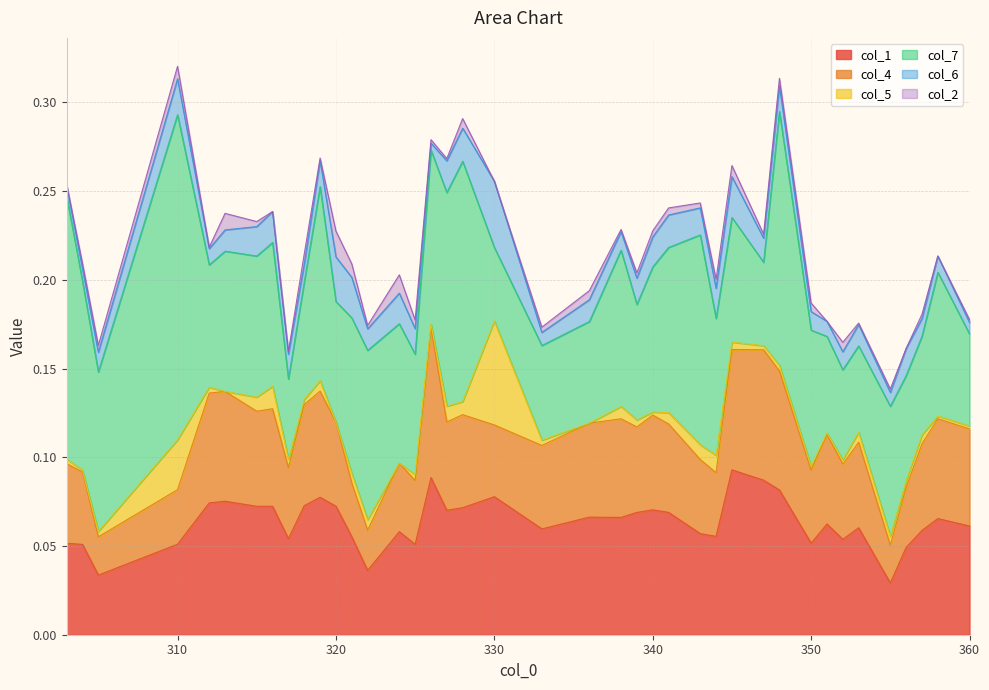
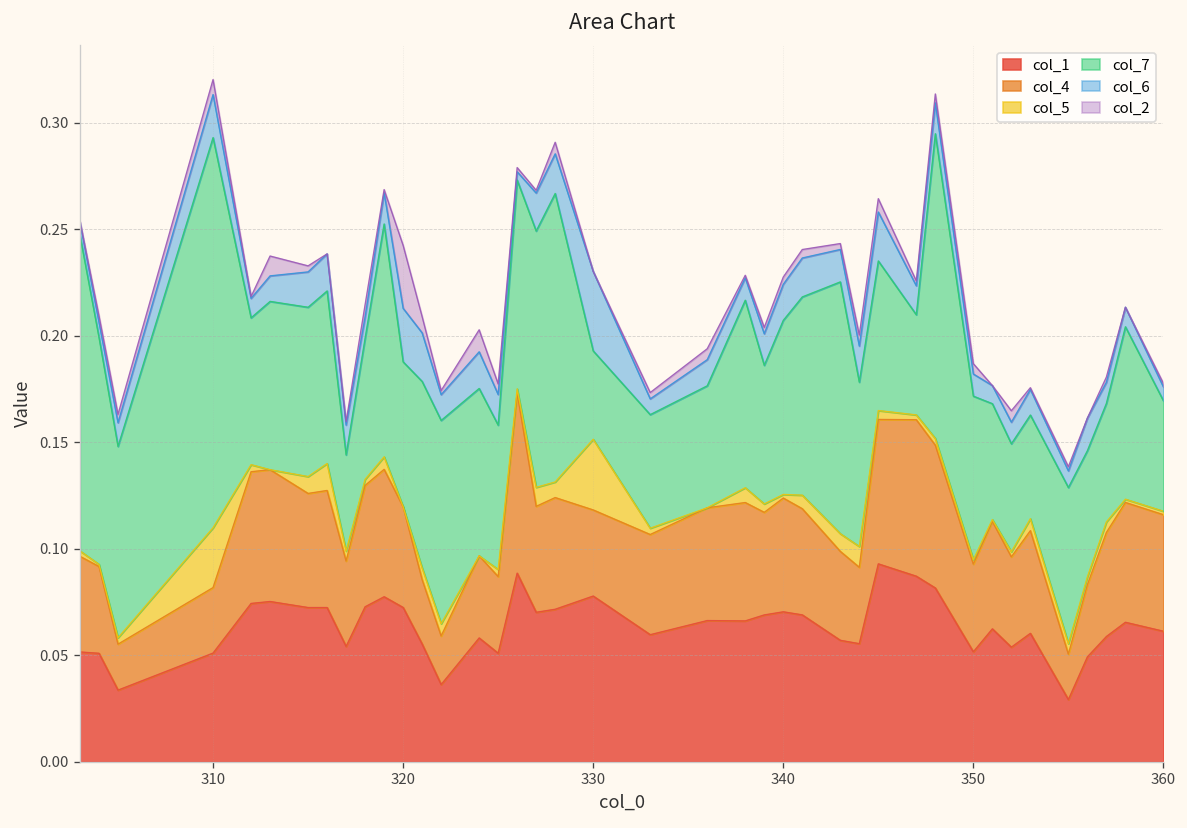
col_2, 320: 0.015 -> 0.030
col_5, 330: 0.059 -> 0.033
